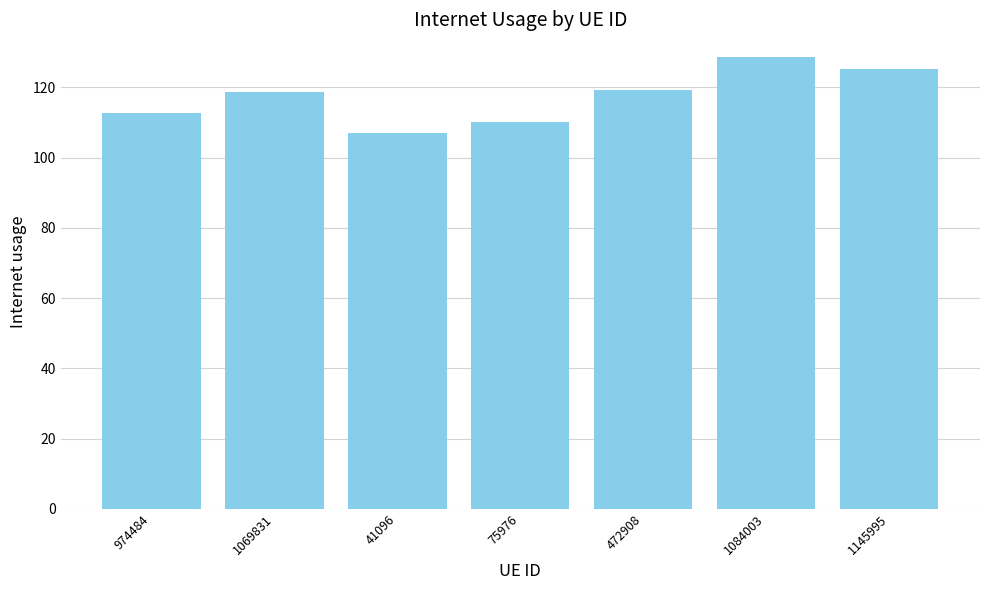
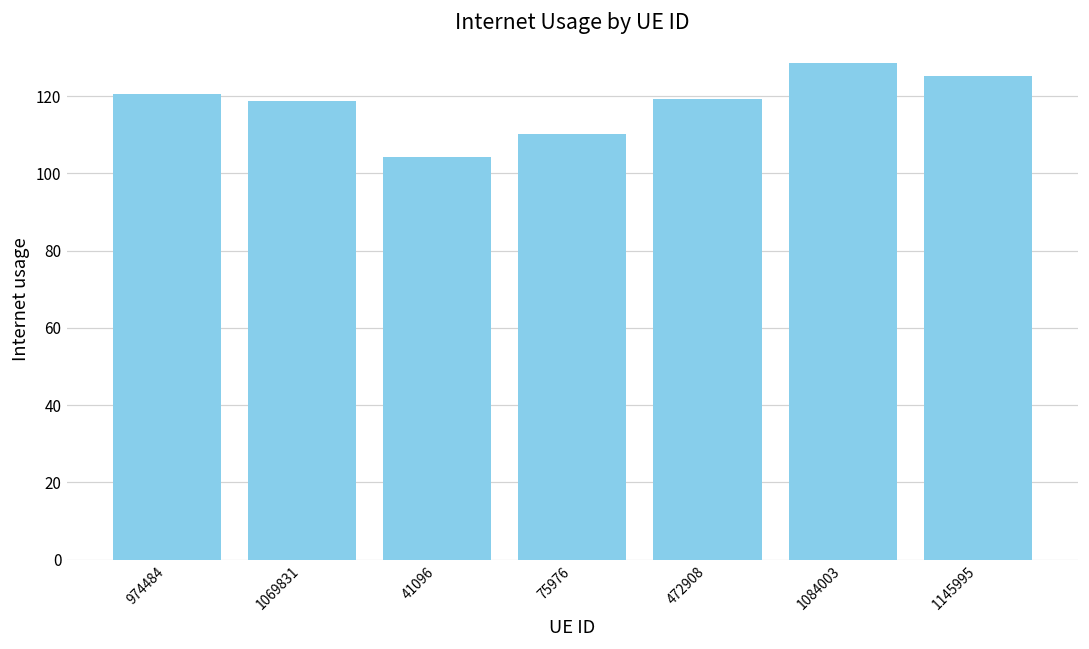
974484: 113 -> 120
41096: 107 -> 104
